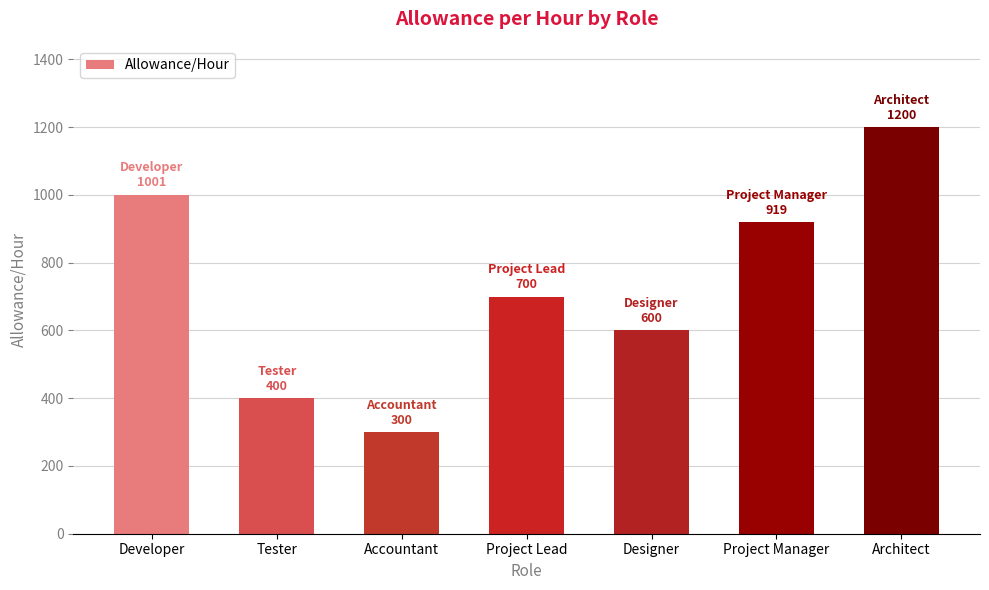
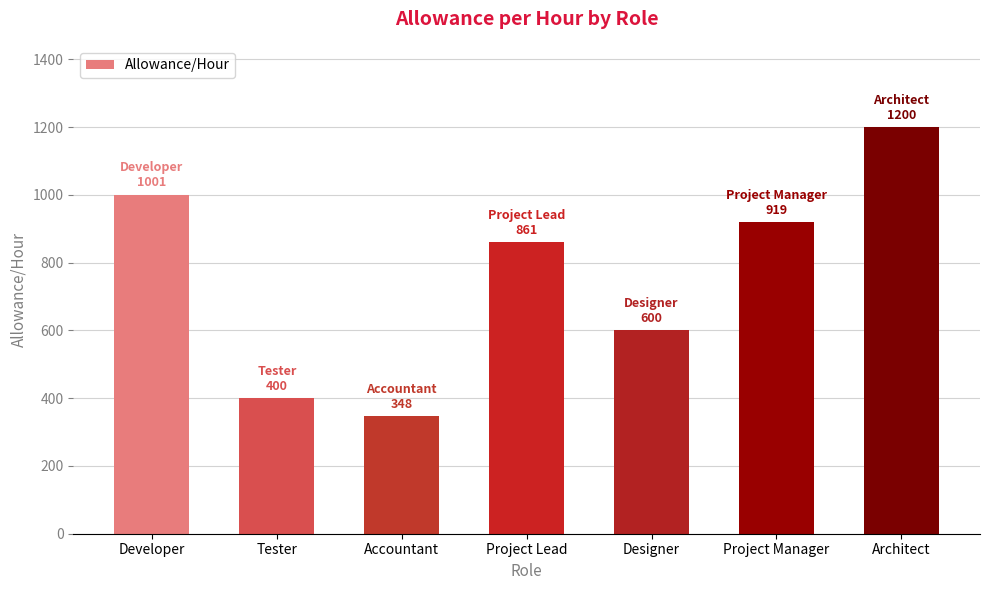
Accountant: 300 -> 348
Project Lead: 700 -> 861
